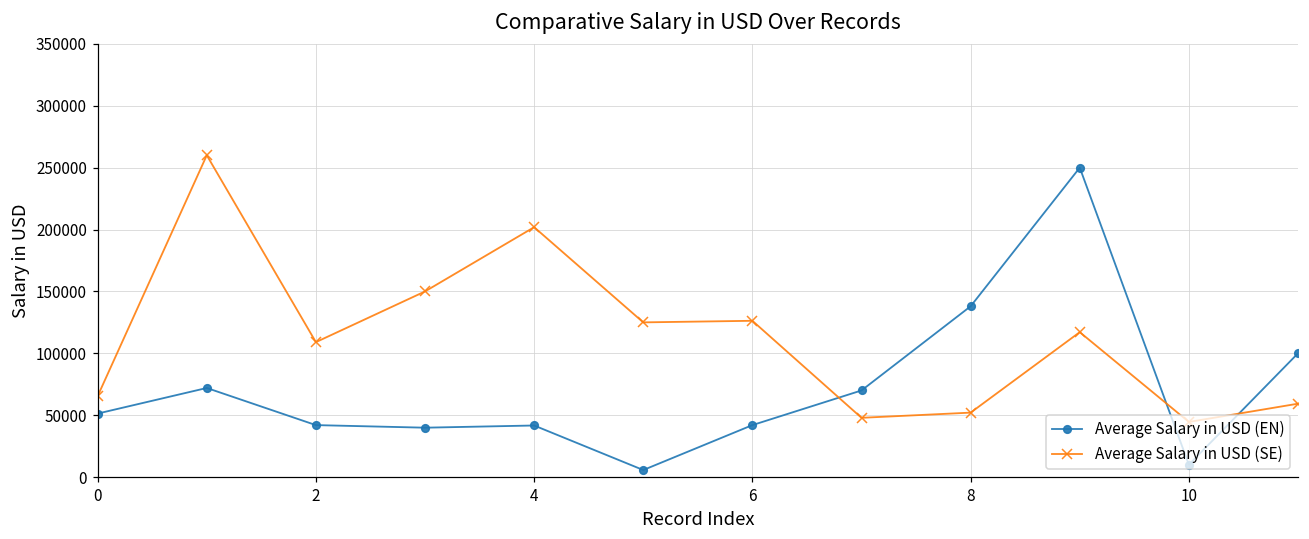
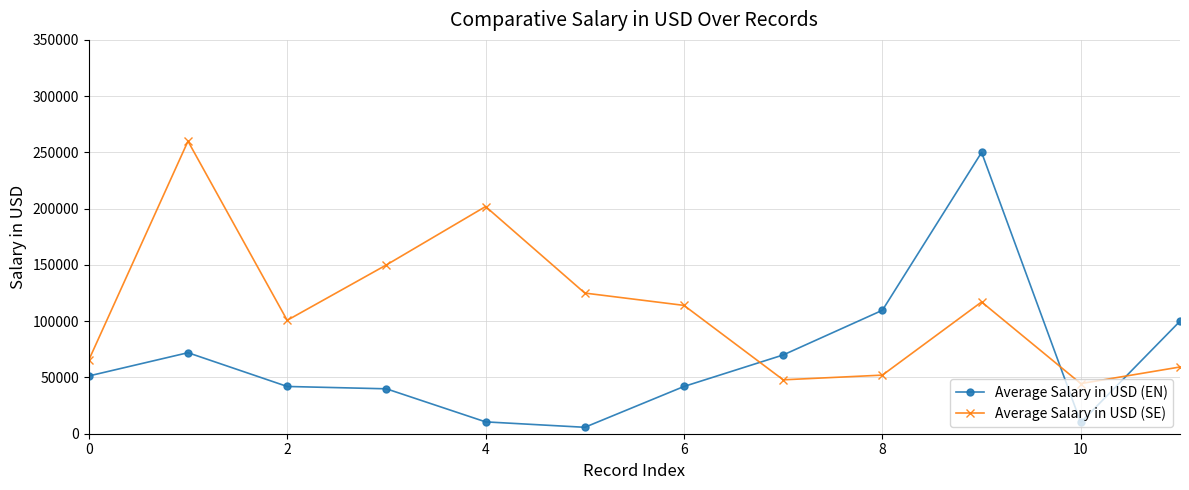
Average Salary in USD (SE), 2: 109000 -> 101000
Average Salary in USD (EN), 4: 42000 -> 11000
Average Salary in USD (SE), 6: 126000 -> 114000
Average Salary in USD (EN), 8: 138000 -> 110000
